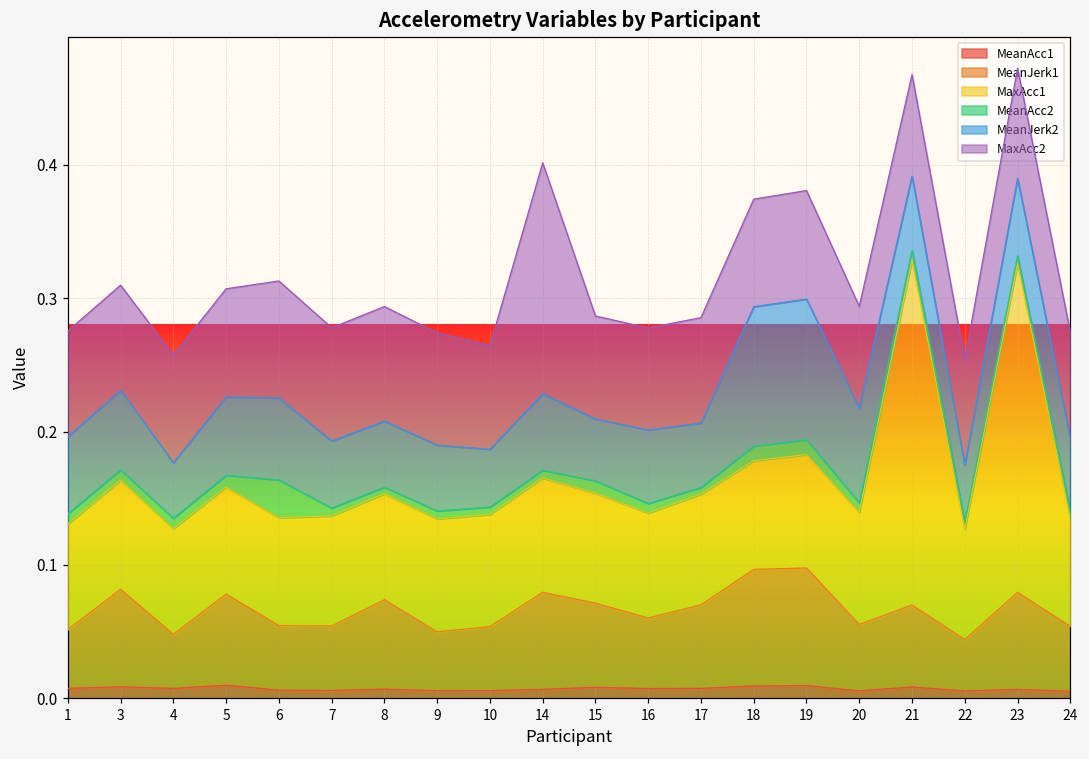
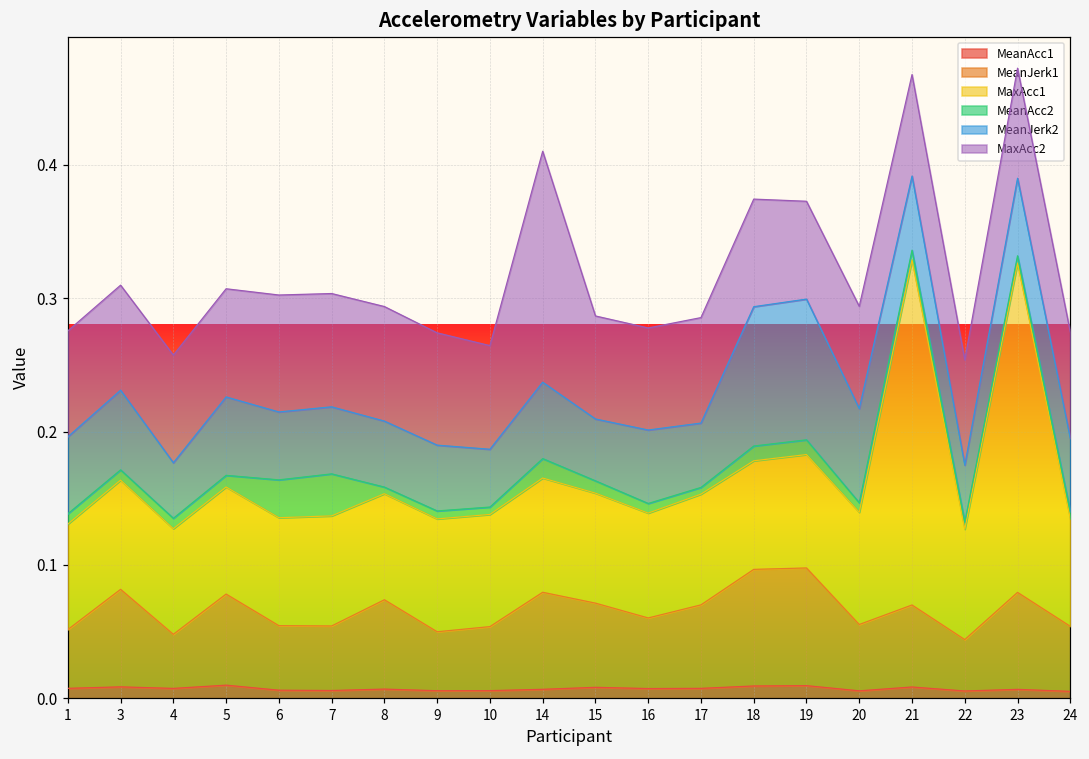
MeanJerk2, 6: 0.061 -> 0.051
MeanAcc2, 7: 0.006 -> 0.032
MeanAcc2, 14: 0.006 -> 0.015
MaxAcc2, 19: 0.081 -> 0.073
